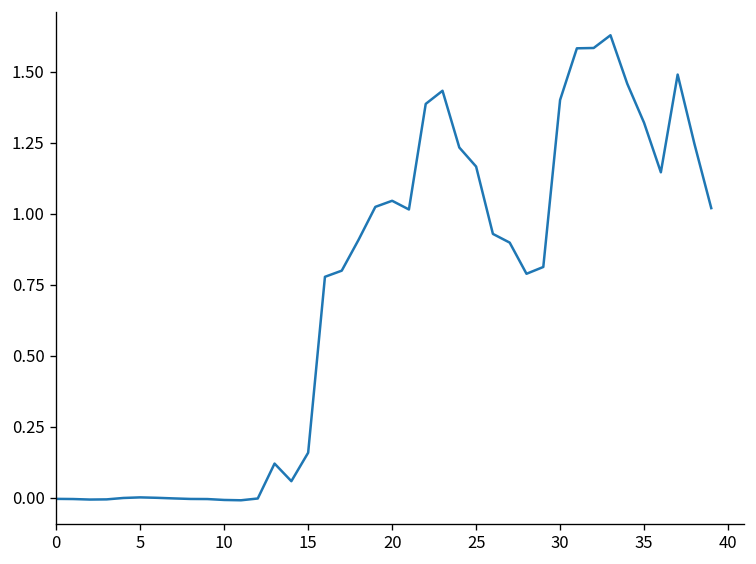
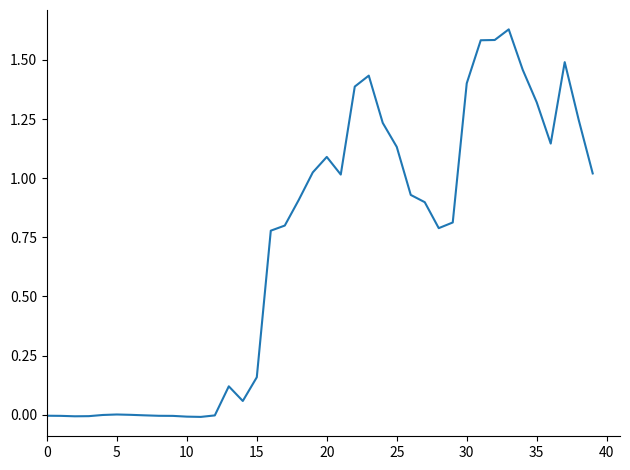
20: 1.05 -> 1.09
25: 1.17 -> 1.13
